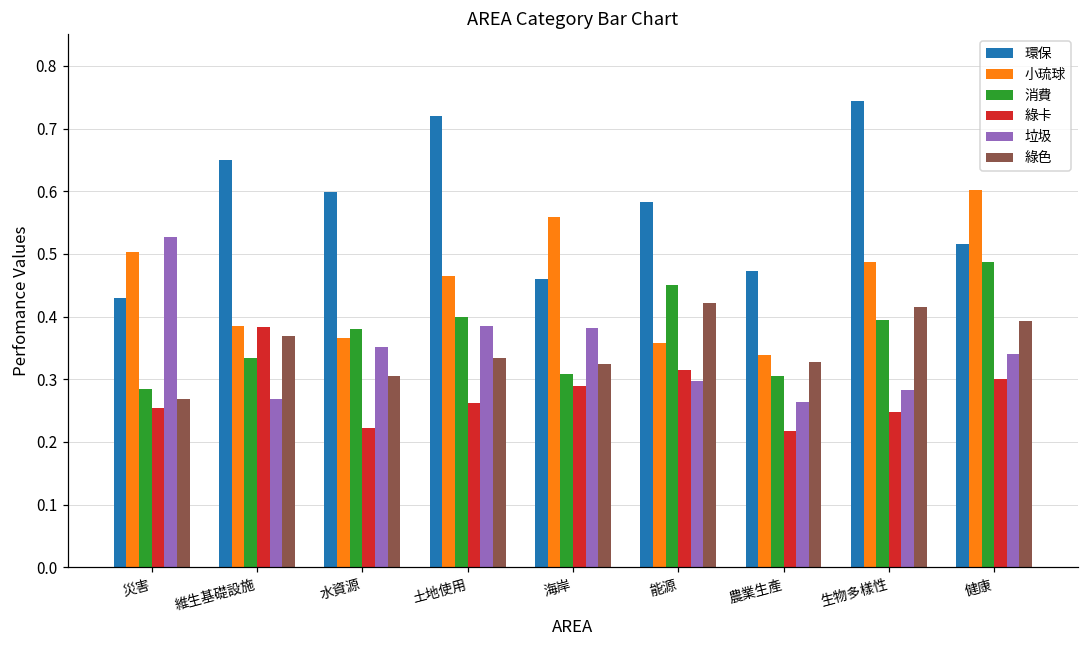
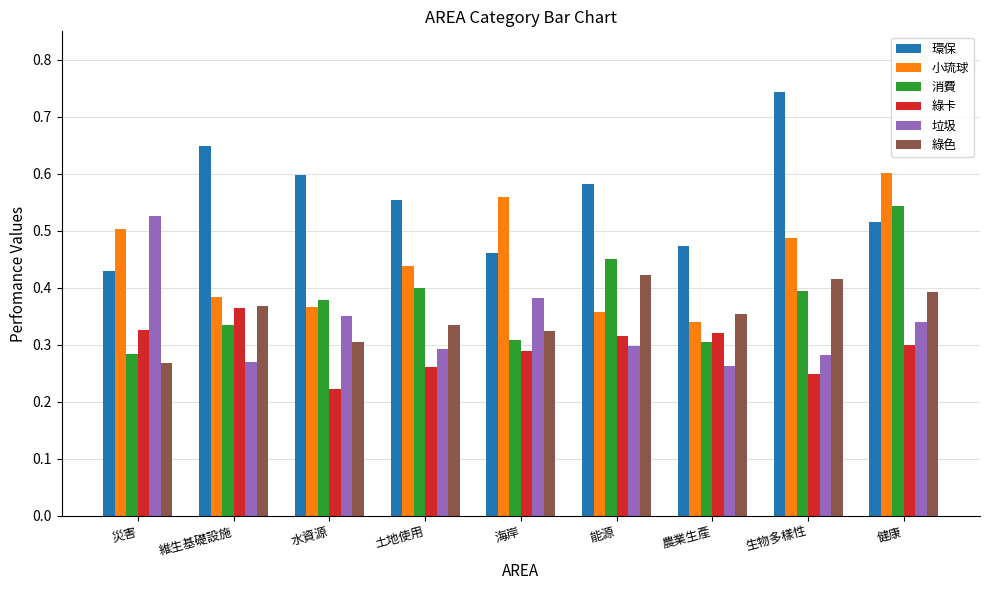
綠卡, 災害: 0.25 -> 0.33
綠卡, 維生基礎設施: 0.38 -> 0.36
環保, 土地使用: 0.72 -> 0.55
小琉球, 土地使用: 0.46 -> 0.44
垃圾, 土地使用: 0.39 -> 0.29
綠卡, 農業生產: 0.22 -> 0.32
綠色, 農業生產: 0.33 -> 0.35
消費, 健康: 0.49 -> 0.54
